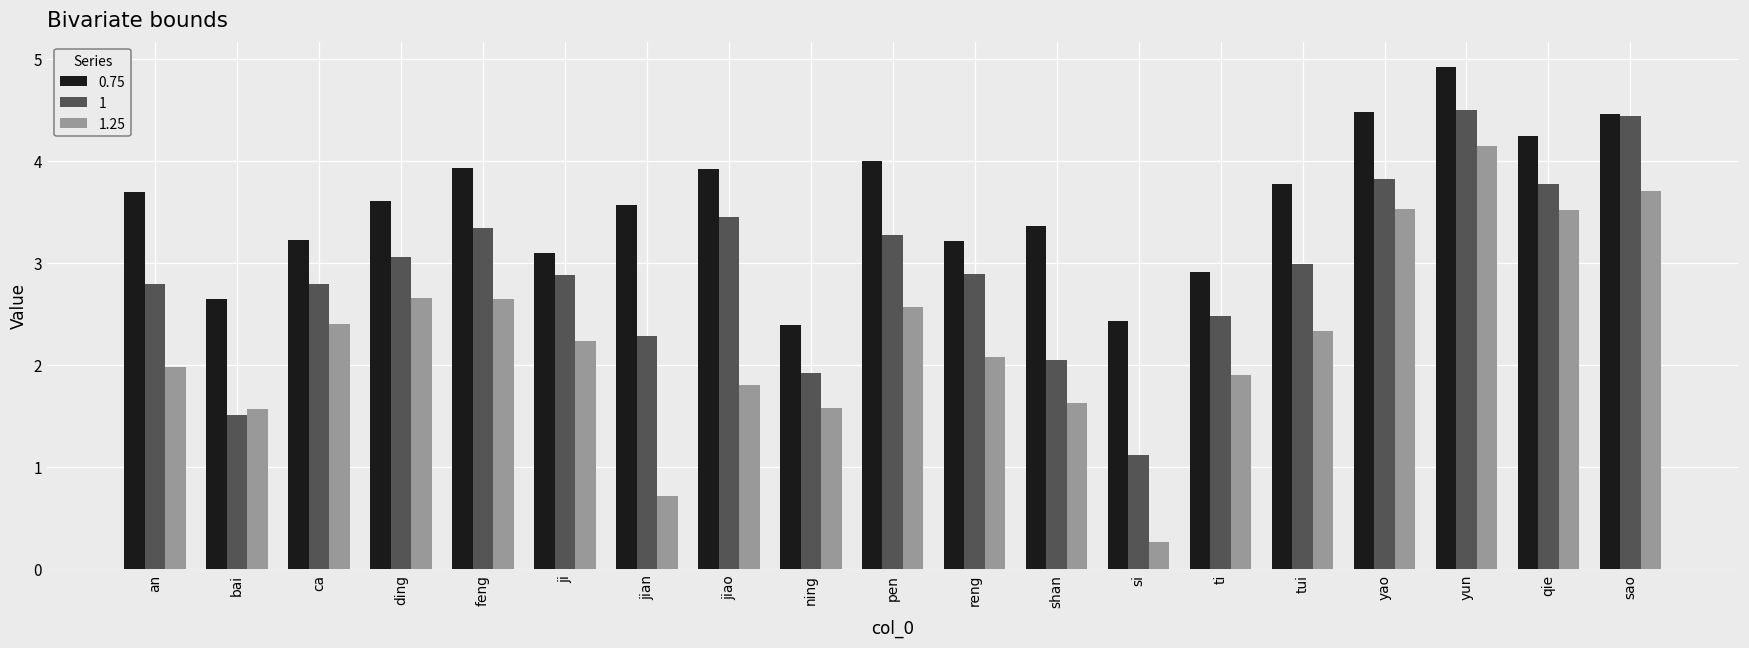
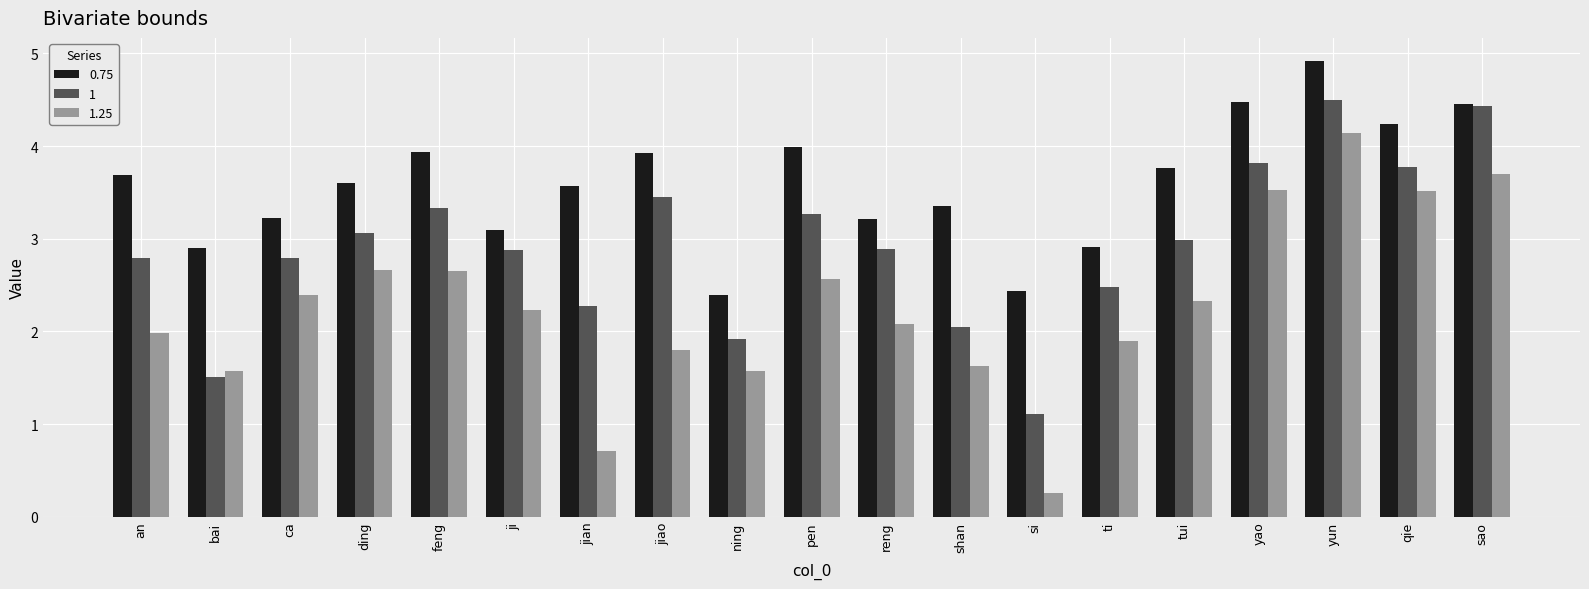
0.75, bai: 2.6 -> 2.9
